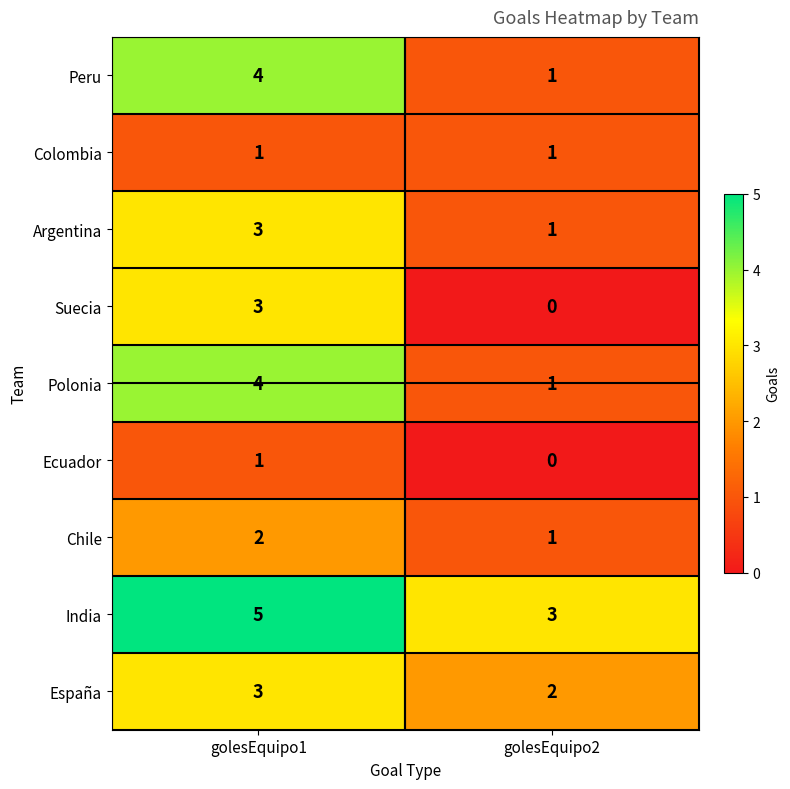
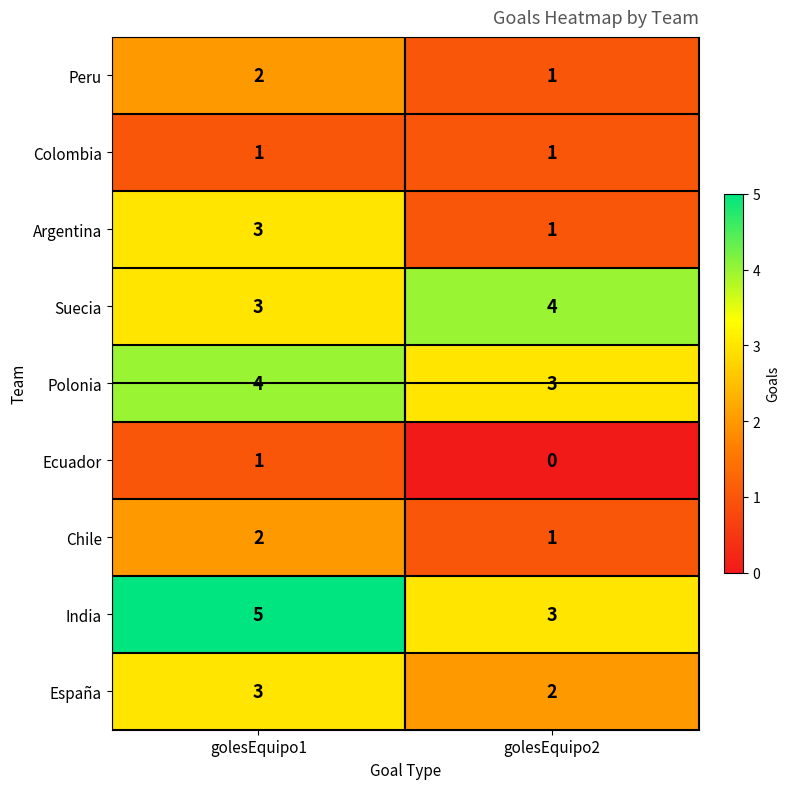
Peru, golesEquipo1: 4 -> 2
Suecia, golesEquipo2: 0 -> 4
Polonia, golesEquipo2: 1 -> 3
